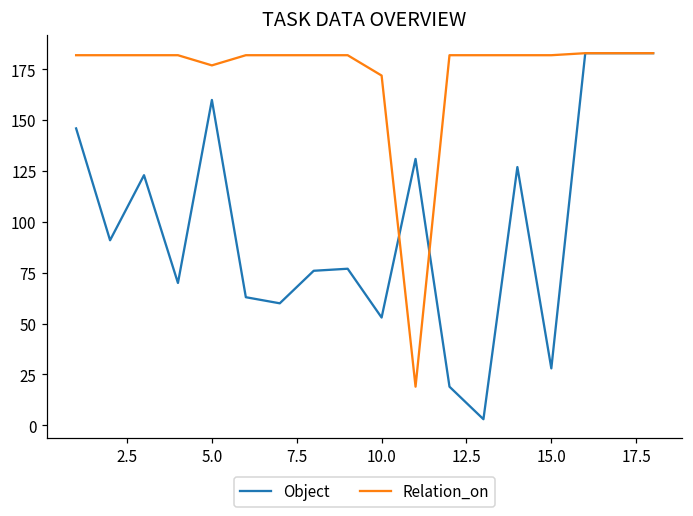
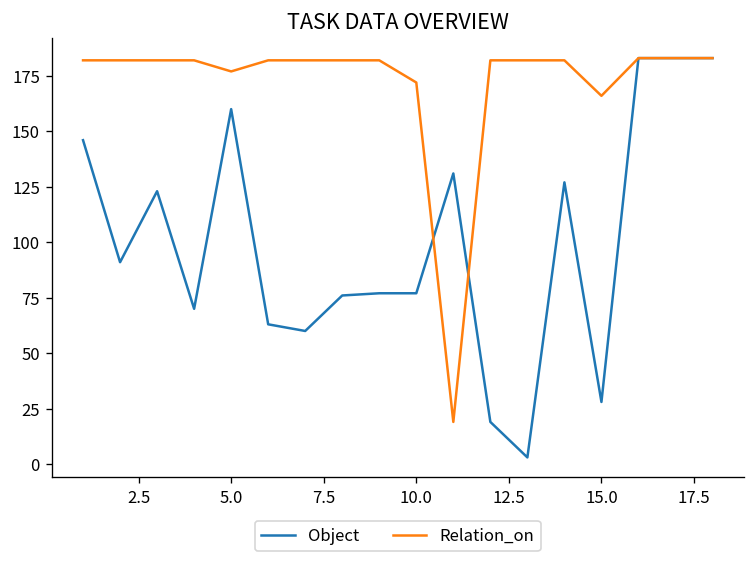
Object, 10.0: 53 -> 77
Relation_on, 15.0: 182 -> 166
